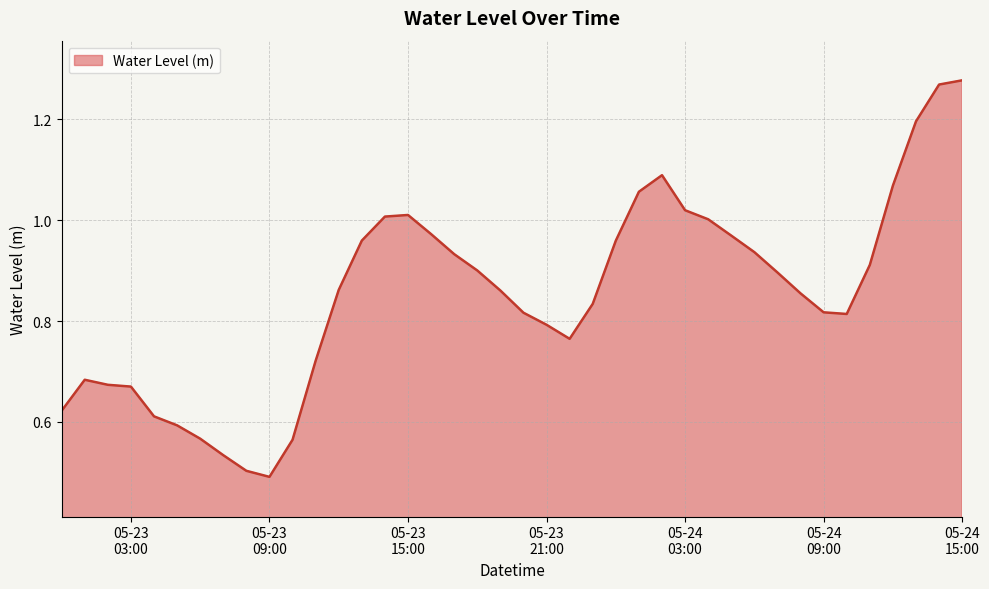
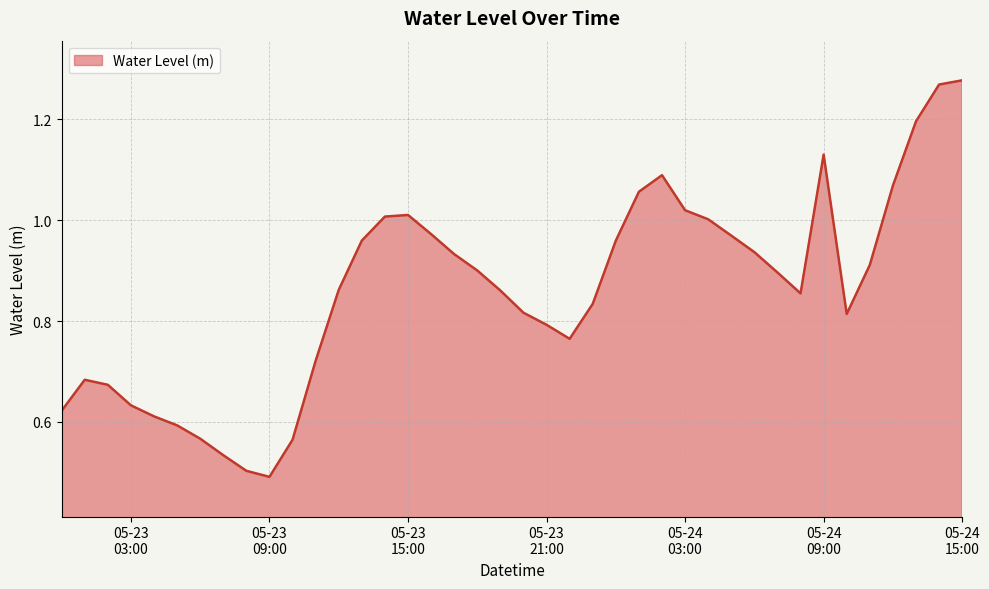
05-23 03:00: 0.67 -> 0.63
05-24 09:00: 0.82 -> 1.13
